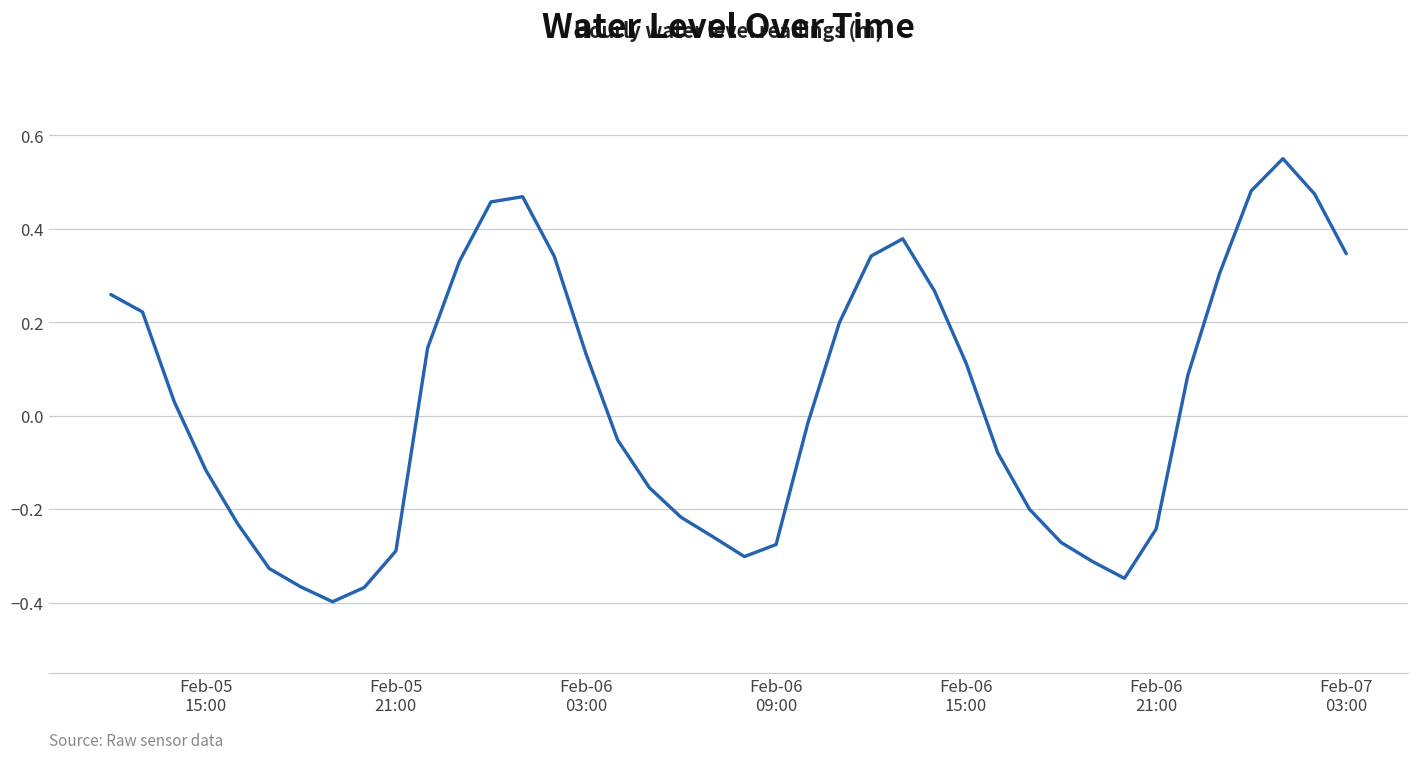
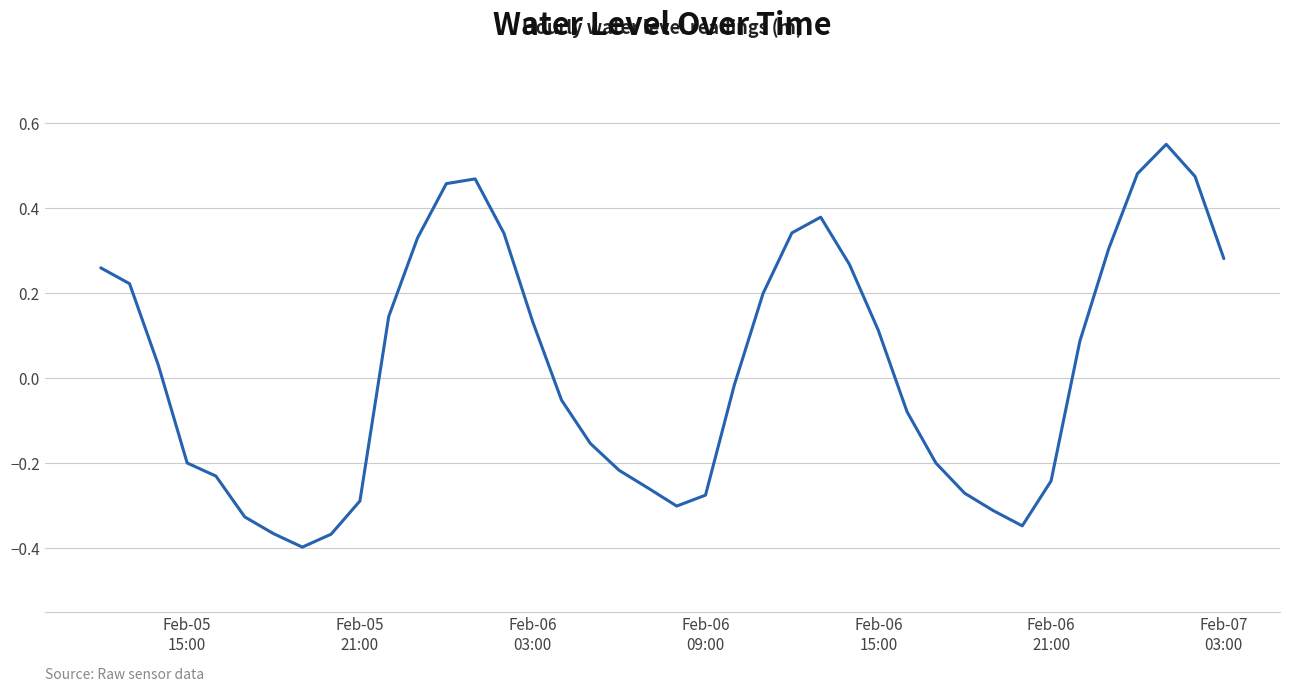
Feb-05 15:00: -0.12 -> -0.20
Feb-07 03:00: 0.35 -> 0.28
